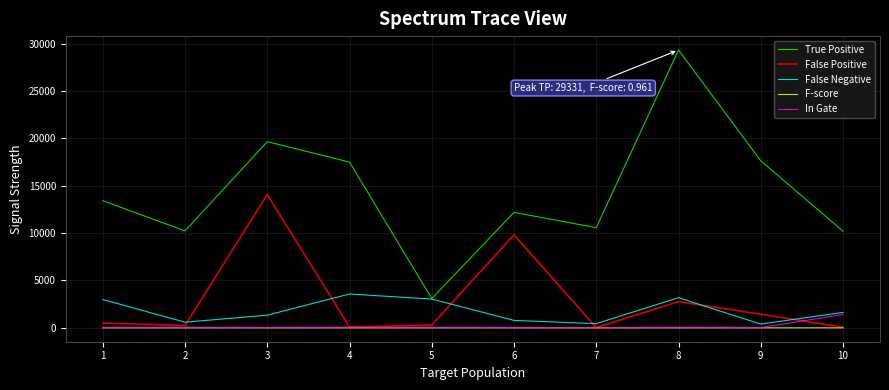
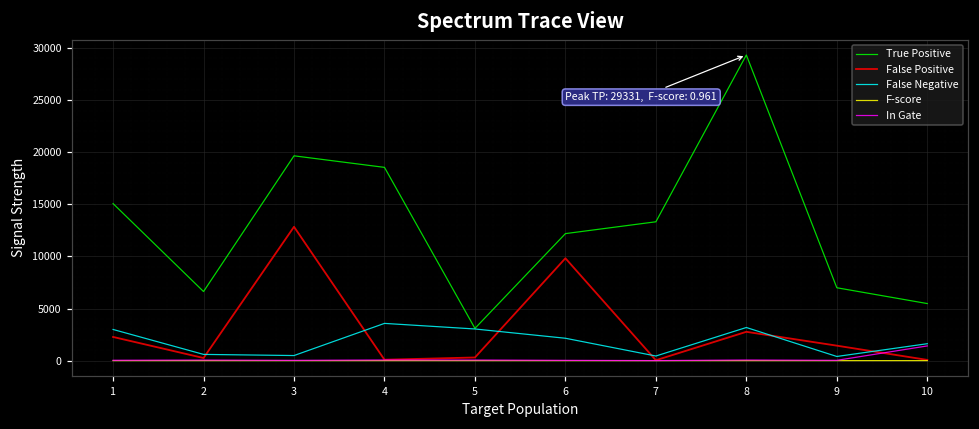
True Positive, 1: 13000 -> 15000
False Positive, 1: 1000 -> 2000
True Positive, 2: 10000 -> 7000
False Positive, 3: 14000 -> 13000
False Negative, 3: 1000 -> 0
True Positive, 4: 17000 -> 19000
False Negative, 6: 1000 -> 2000
True Positive, 7: 11000 -> 13000
True Positive, 9: 18000 -> 7000
True Positive, 10: 10000 -> 5000
